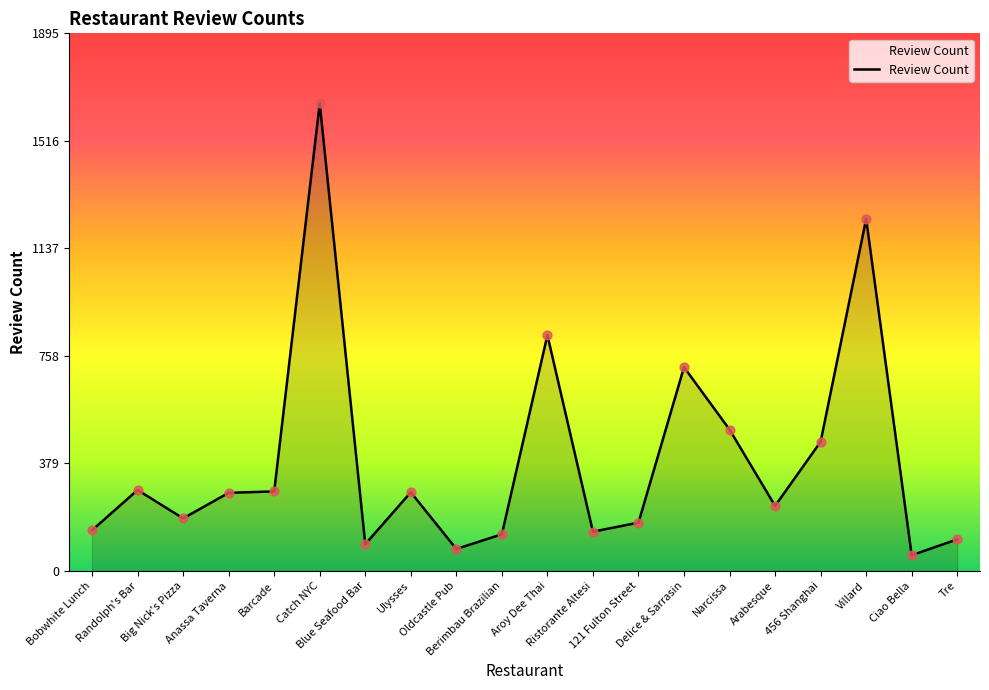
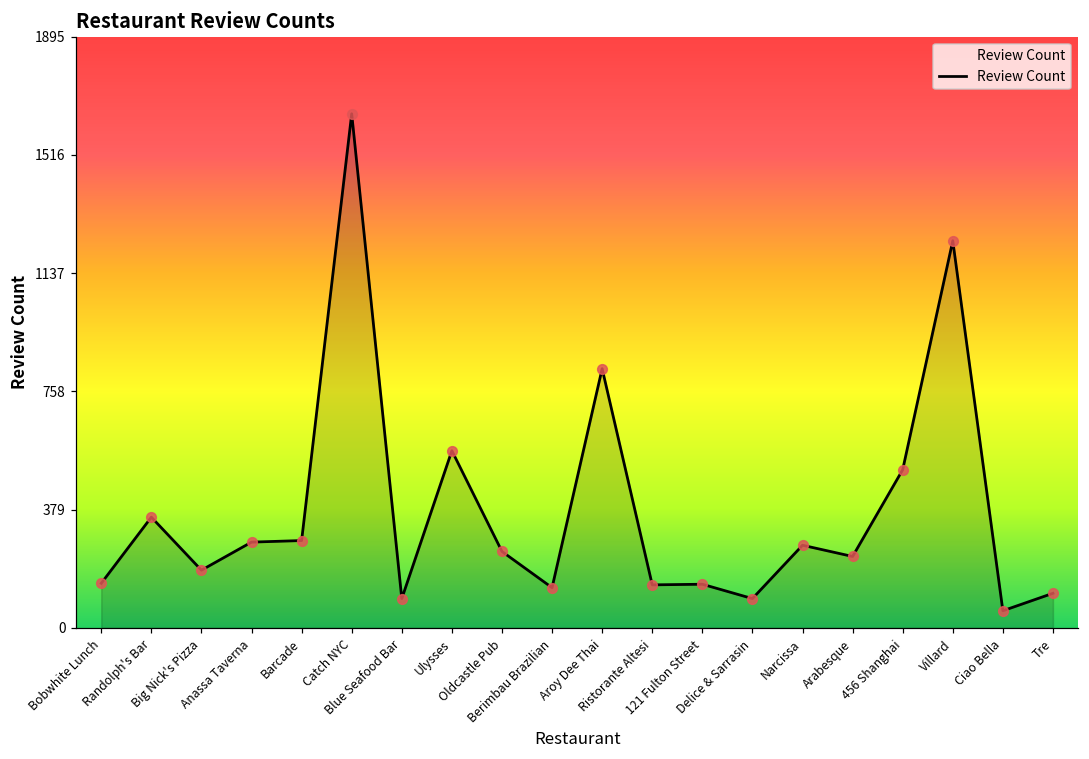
Randolph's Bar: 290 -> 360
Ulysses: 280 -> 570
Oldcastle Pub: 80 -> 250
121 Fulton Street: 170 -> 140
Delice & Sarrasin: 720 -> 90
Narcissa: 500 -> 270
456 Shanghai: 460 -> 510
